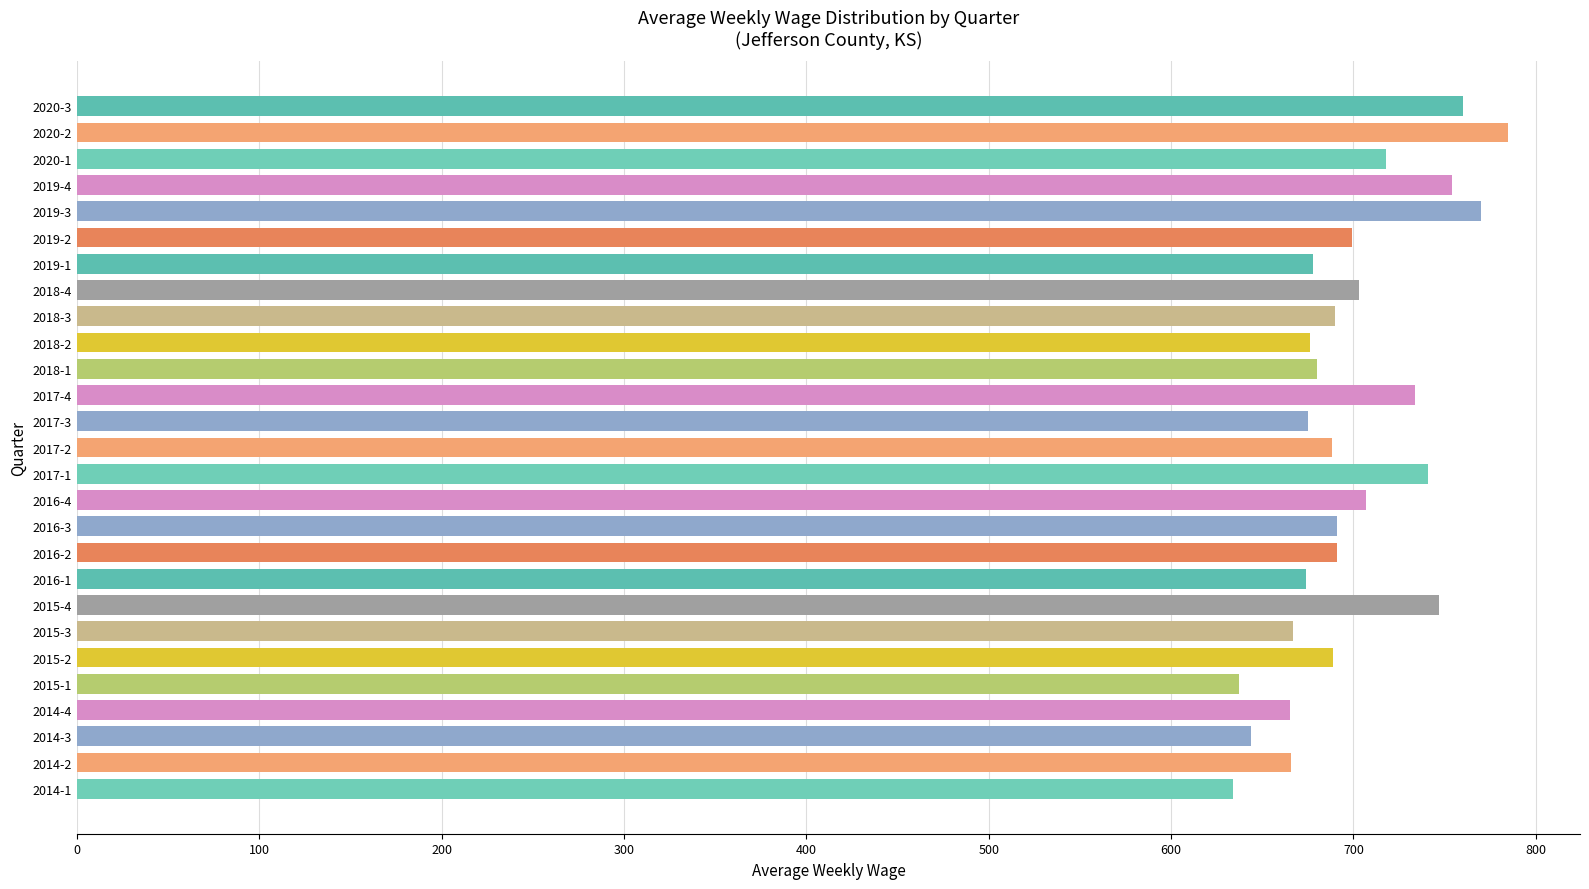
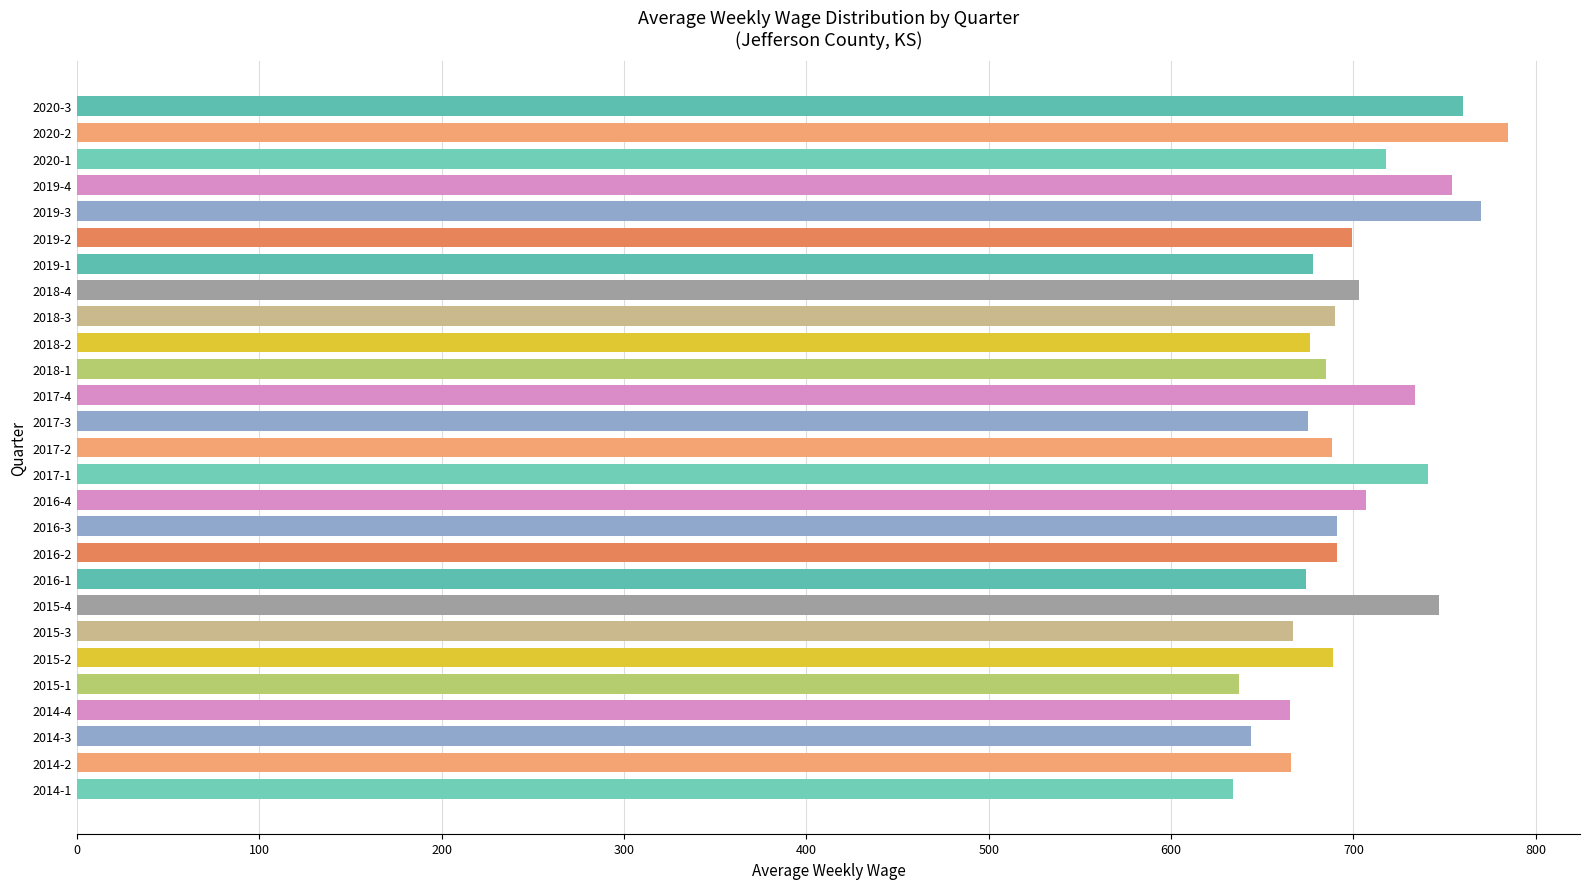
2018-1: 680 -> 685
